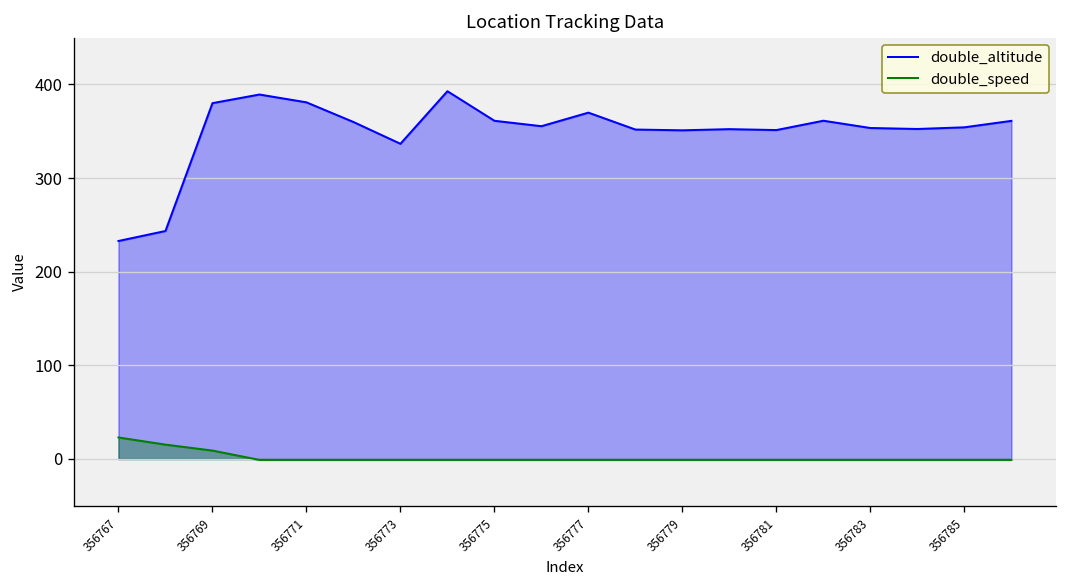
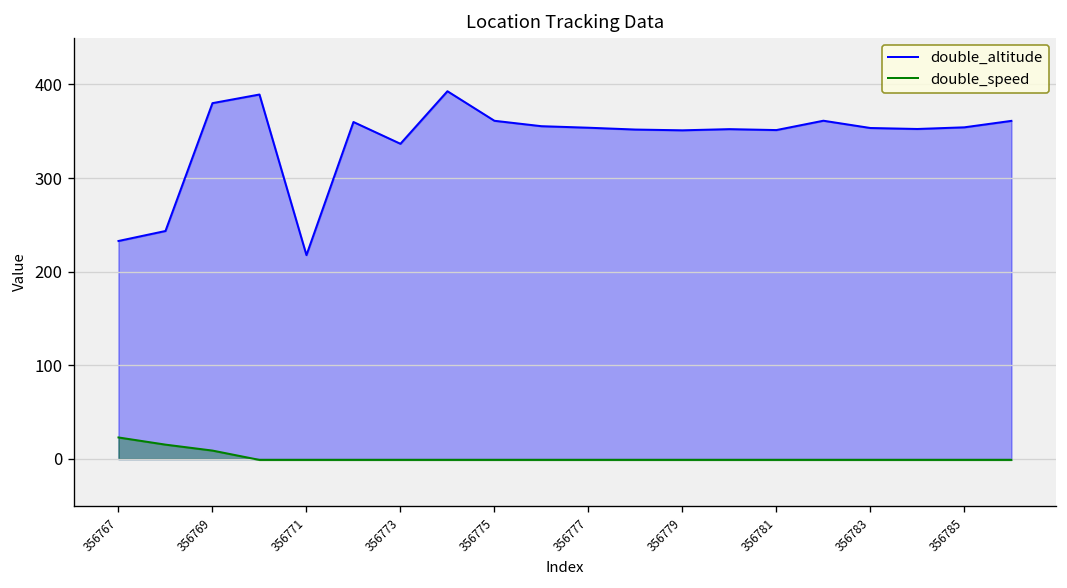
double_altitude, 356771: 380 -> 220
double_altitude, 356777: 370 -> 350
